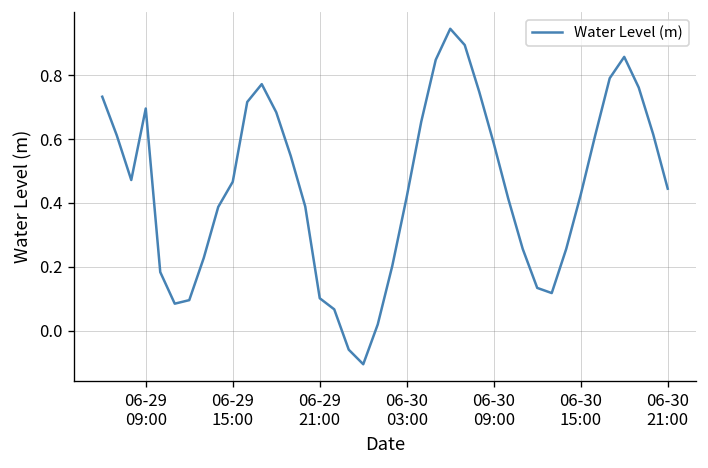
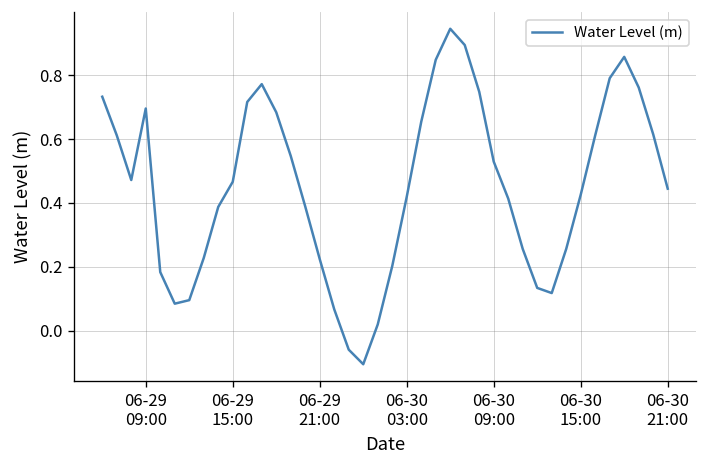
06-29 21:00: 0.10 -> 0.22
06-30 09:00: 0.59 -> 0.53
